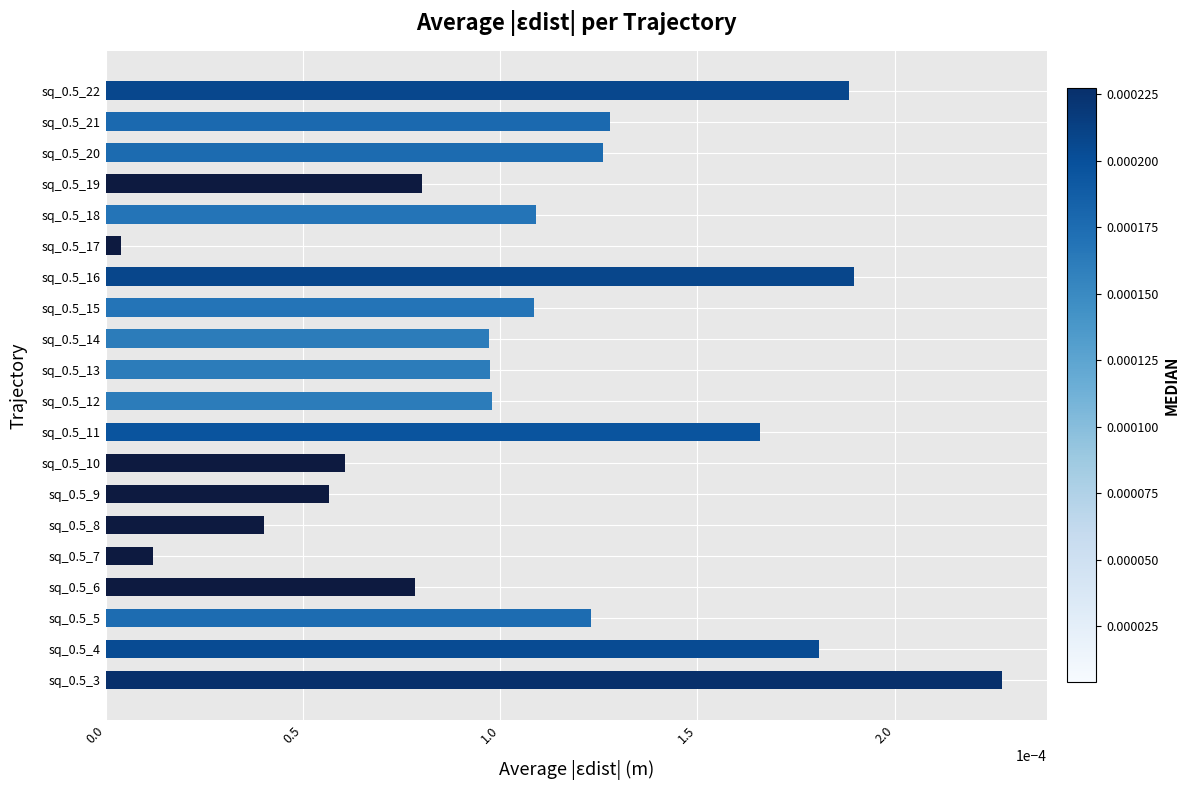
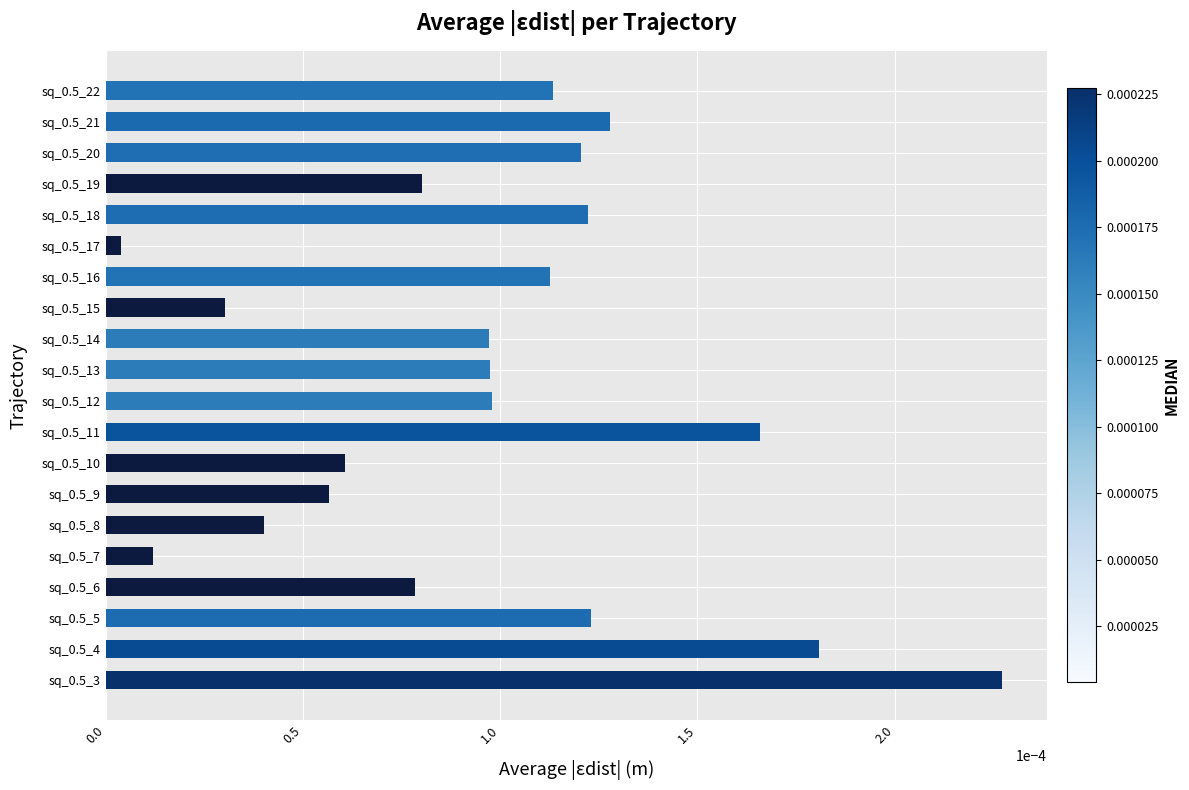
sq_0.5_22: 0.000188 -> 0.000113
sq_0.5_20: 0.000126 -> 0.000120
sq_0.5_18: 0.000109 -> 0.000122
sq_0.5_16: 0.000190 -> 0.000113
sq_0.5_15: 0.000109 -> 0.000030
